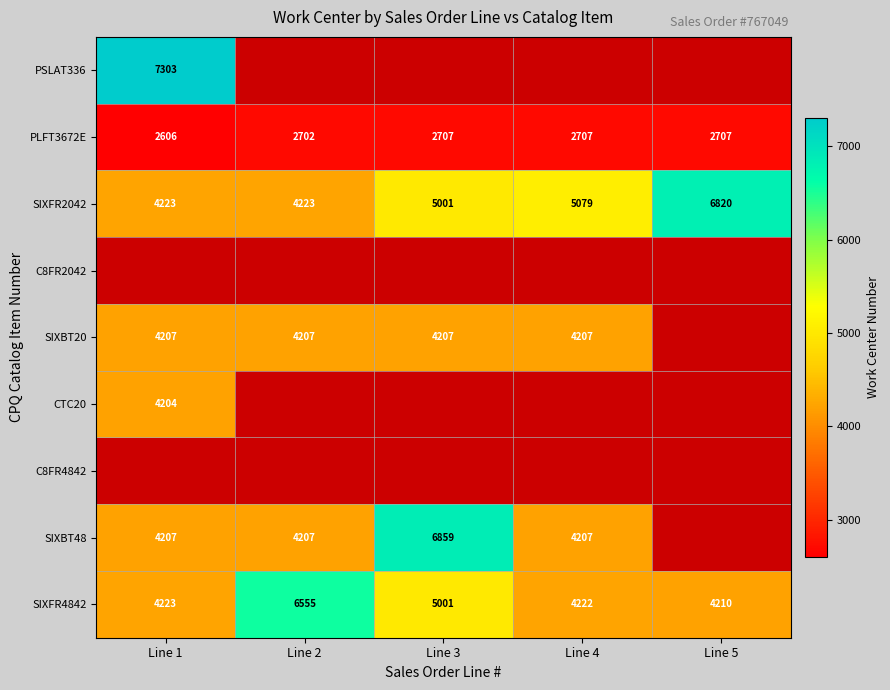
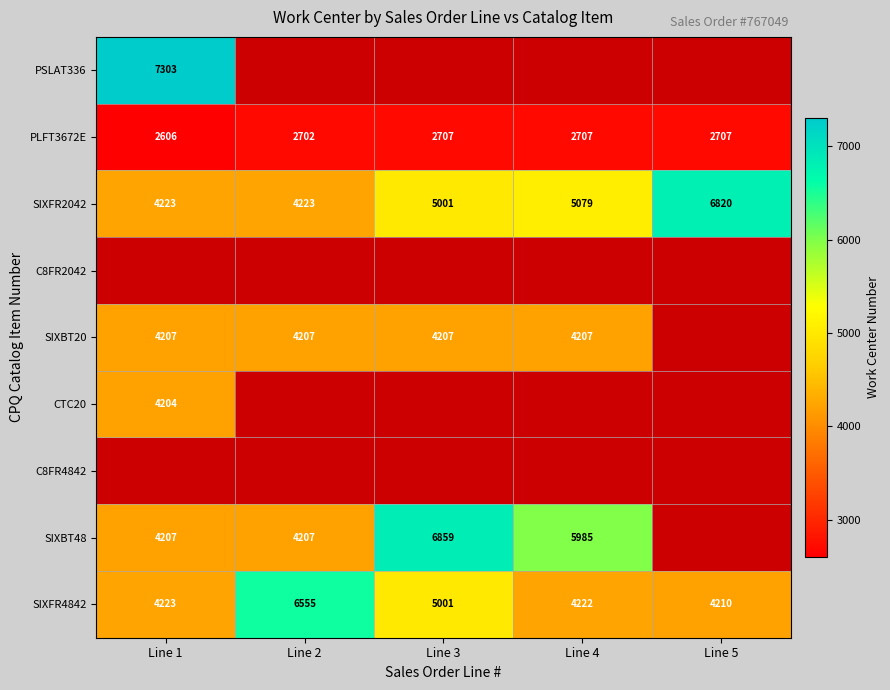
SIXBT48, Line 4: 4207 -> 5985
